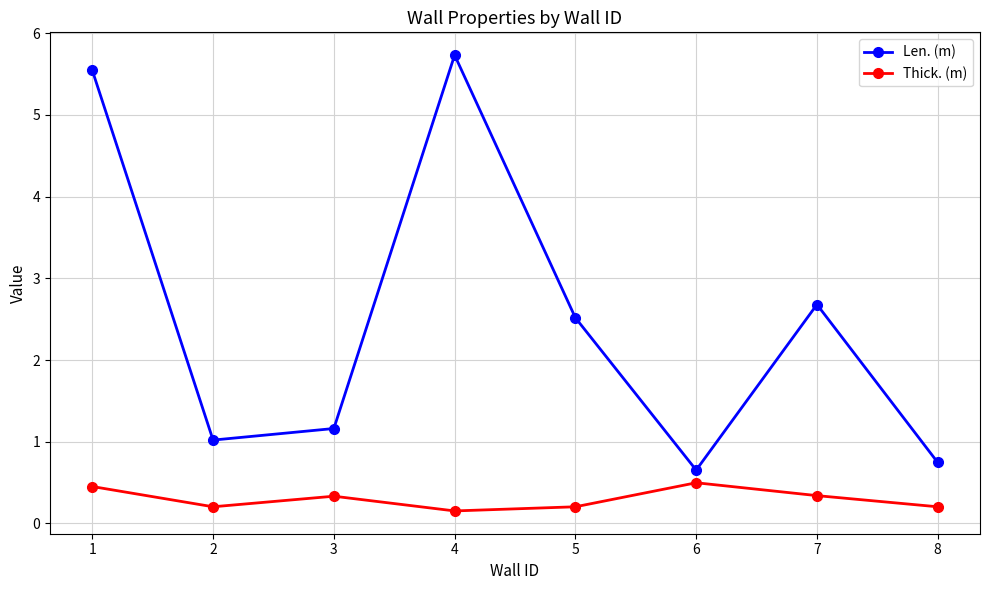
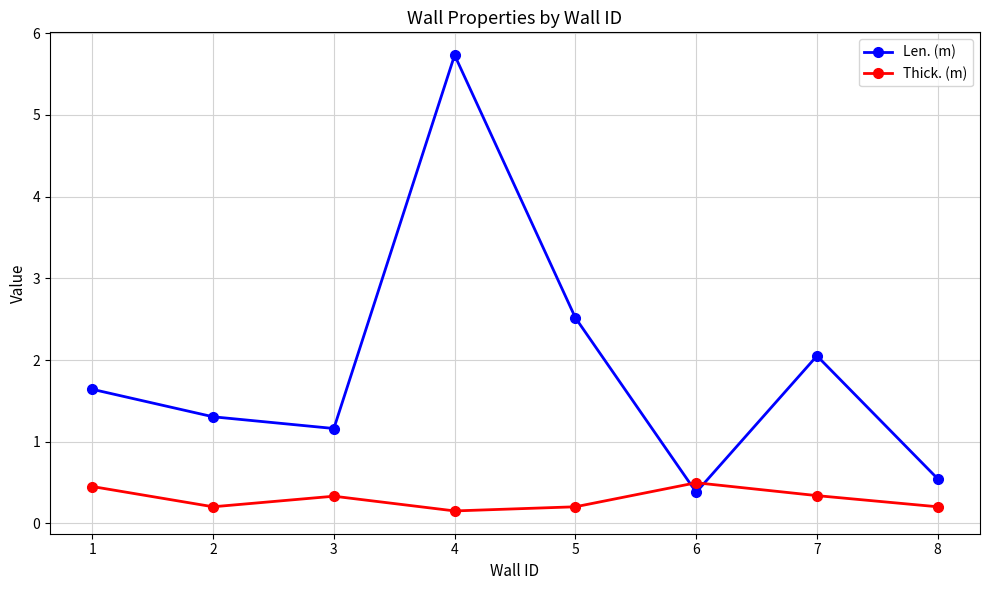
Len. (m), 1: 5.5 -> 1.6
Len. (m), 2: 1.0 -> 1.3
Len. (m), 6: 0.7 -> 0.4
Len. (m), 7: 2.7 -> 2.1
Len. (m), 8: 0.7 -> 0.5
